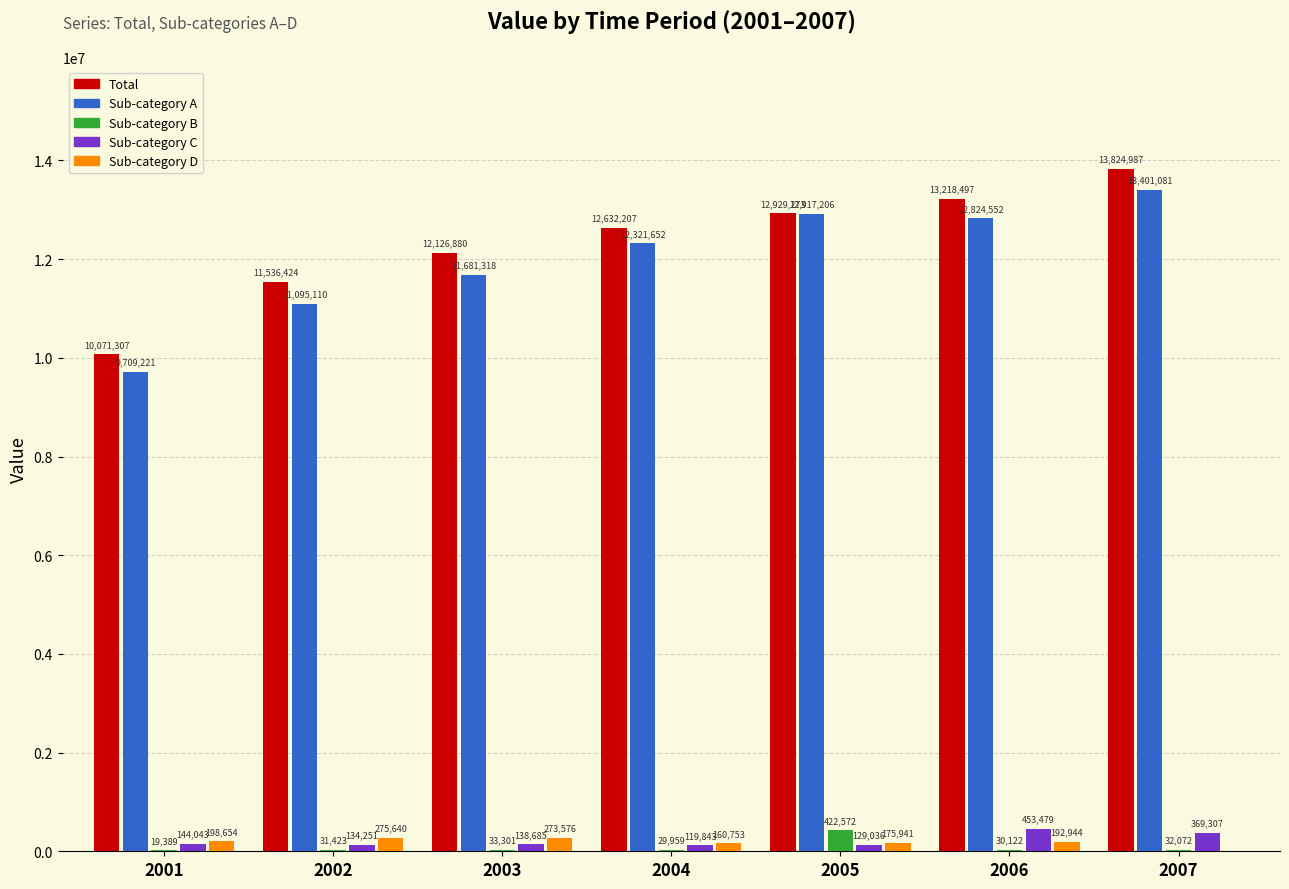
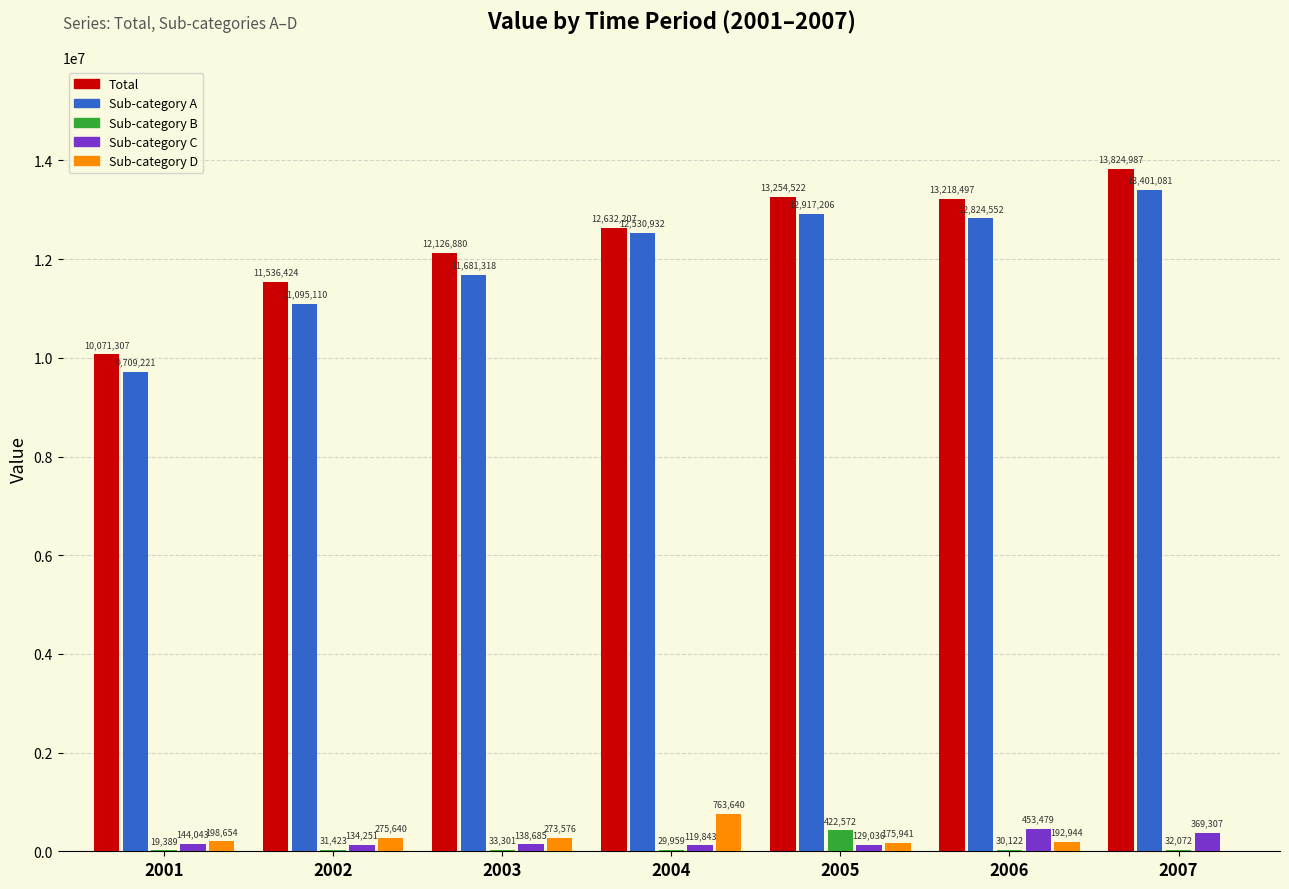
Sub-category A, 2004: 12,321,652 -> 12,530,932
Sub-category D, 2004: 160,753 -> 763,640
Total, 2005: 12,929,273 -> 13,254,522
